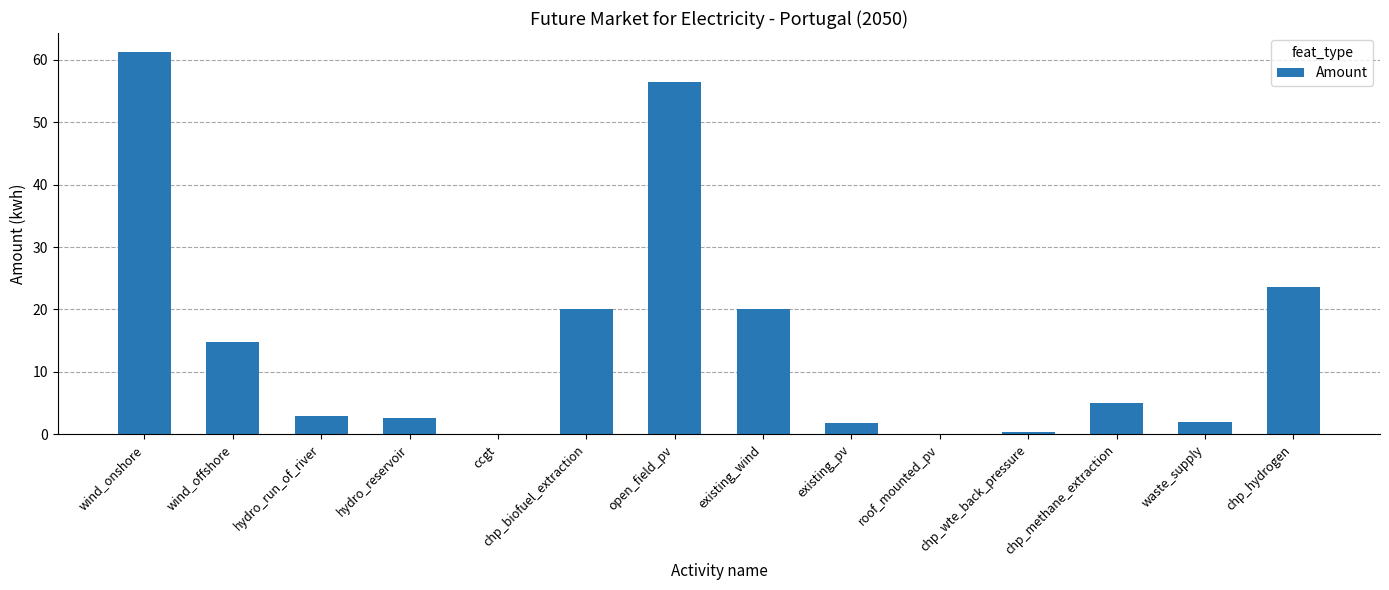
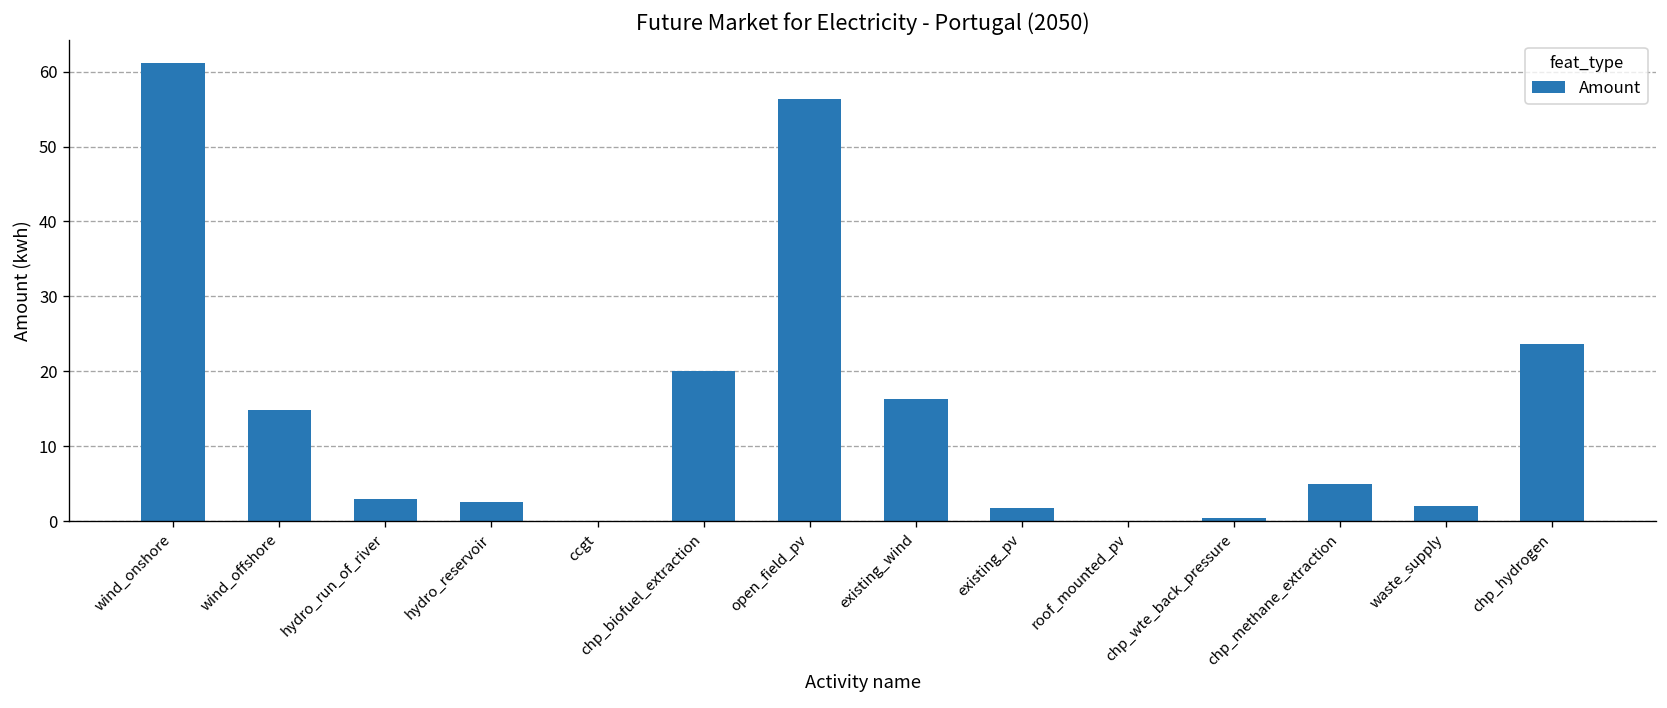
existing_wind: 20 -> 16
